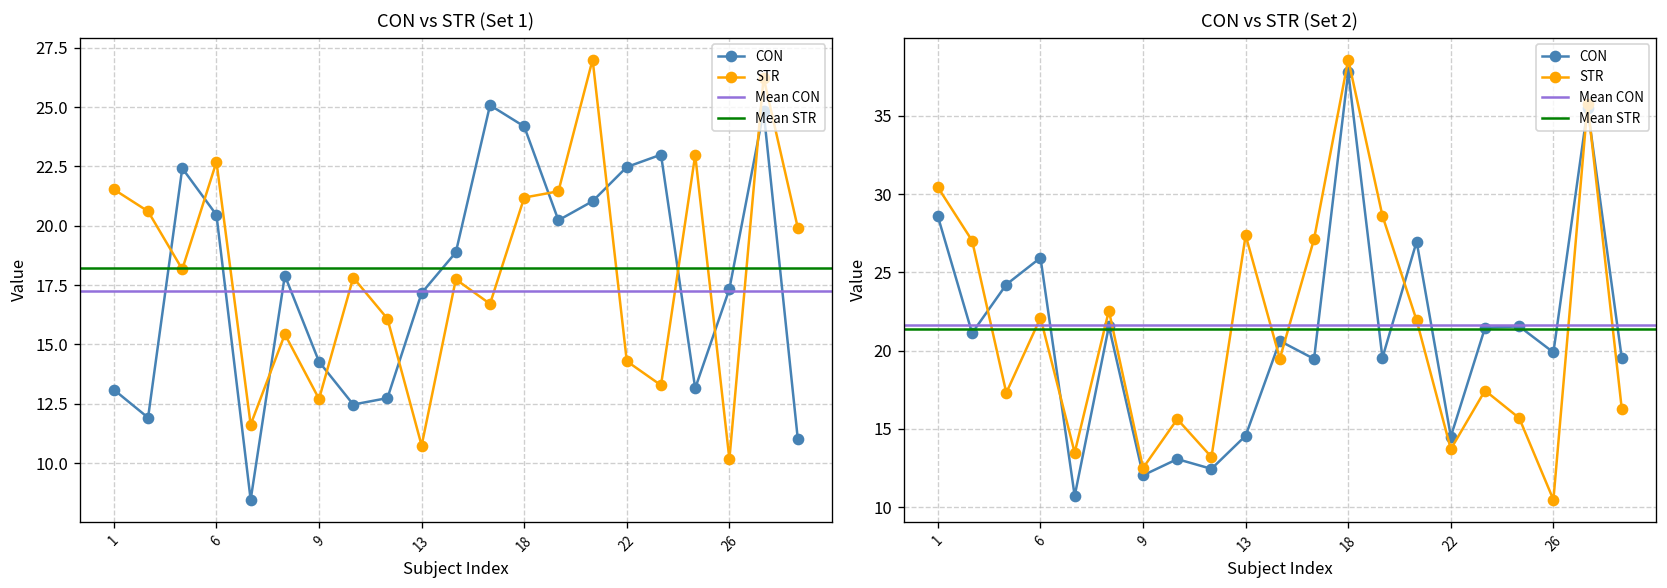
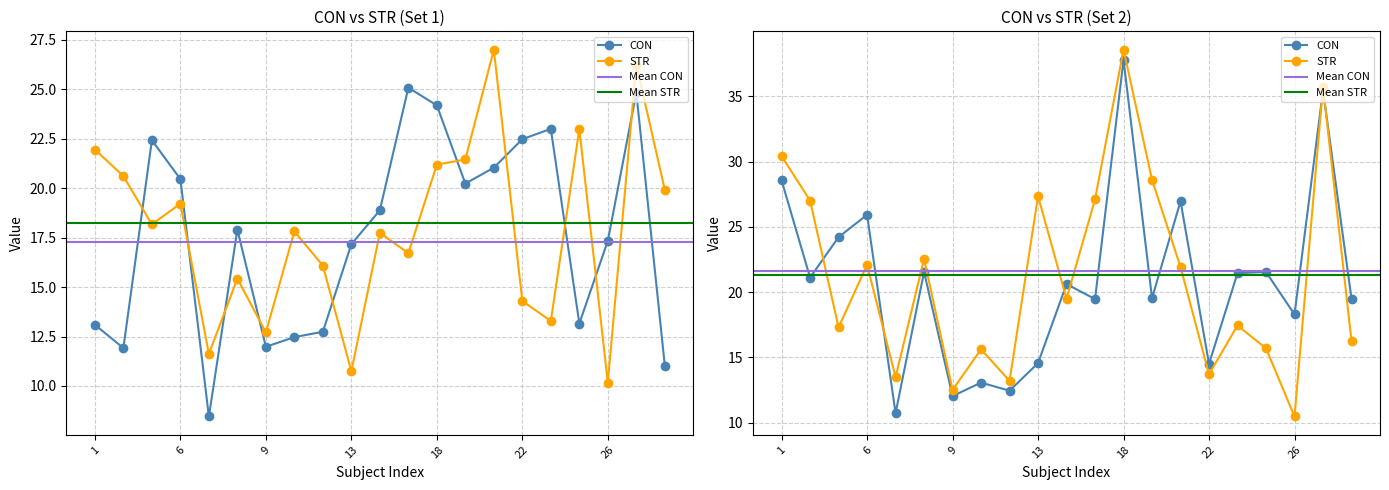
CON vs STR (Set 1), STR, 1: 21.5 -> 22.0
CON vs STR (Set 1), STR, 6: 22.7 -> 19.2
CON vs STR (Set 1), CON, 9: 14.3 -> 12.0
CON vs STR (Set 2), CON, 26: 19.9 -> 18.3
